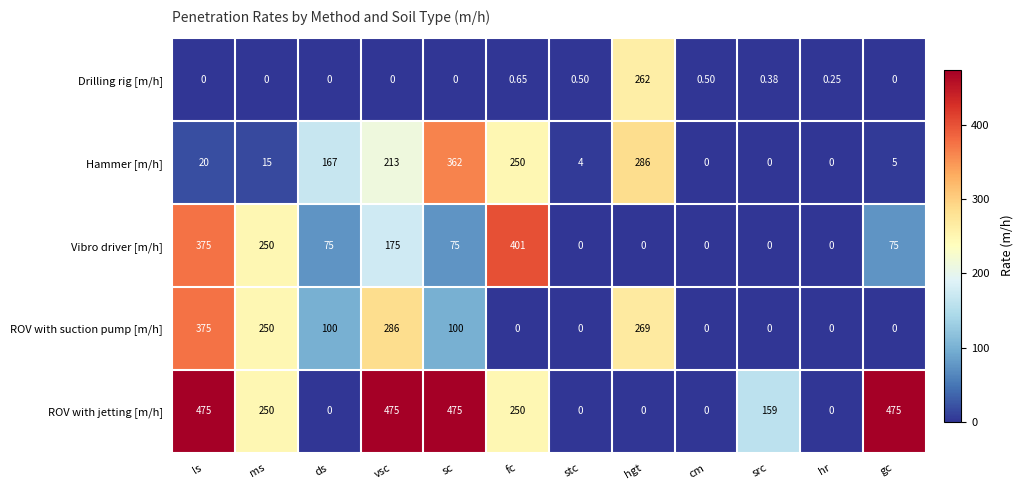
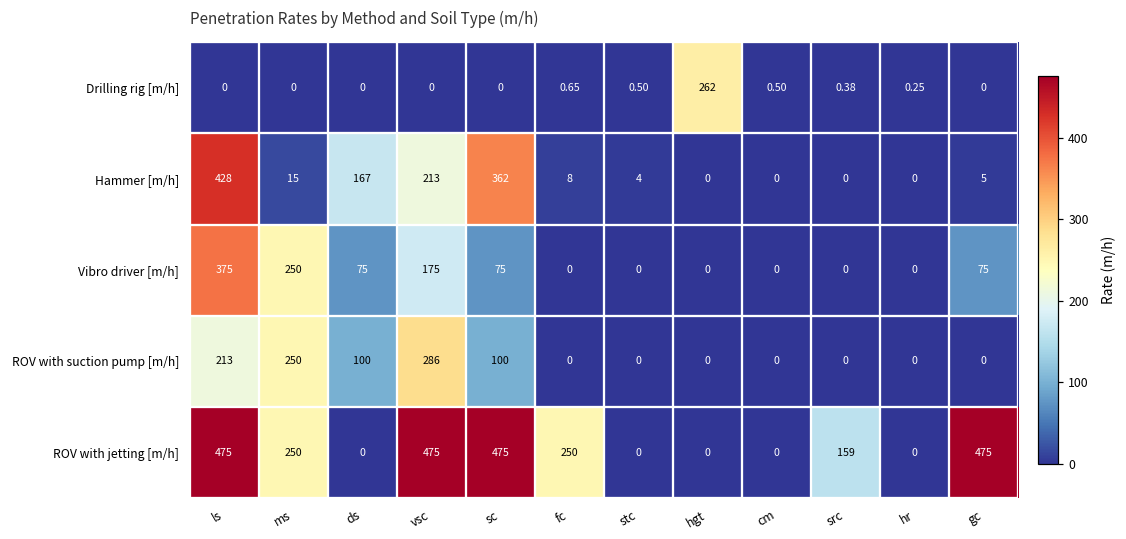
Hammer [m/h], ls: 20 -> 428
Hammer [m/h], fc: 250 -> 8
Hammer [m/h], hgt: 286 -> 0
Vibro driver [m/h], fc: 401 -> 0
ROV with suction pump [m/h], ls: 375 -> 213
ROV with suction pump [m/h], hgt: 269 -> 0
